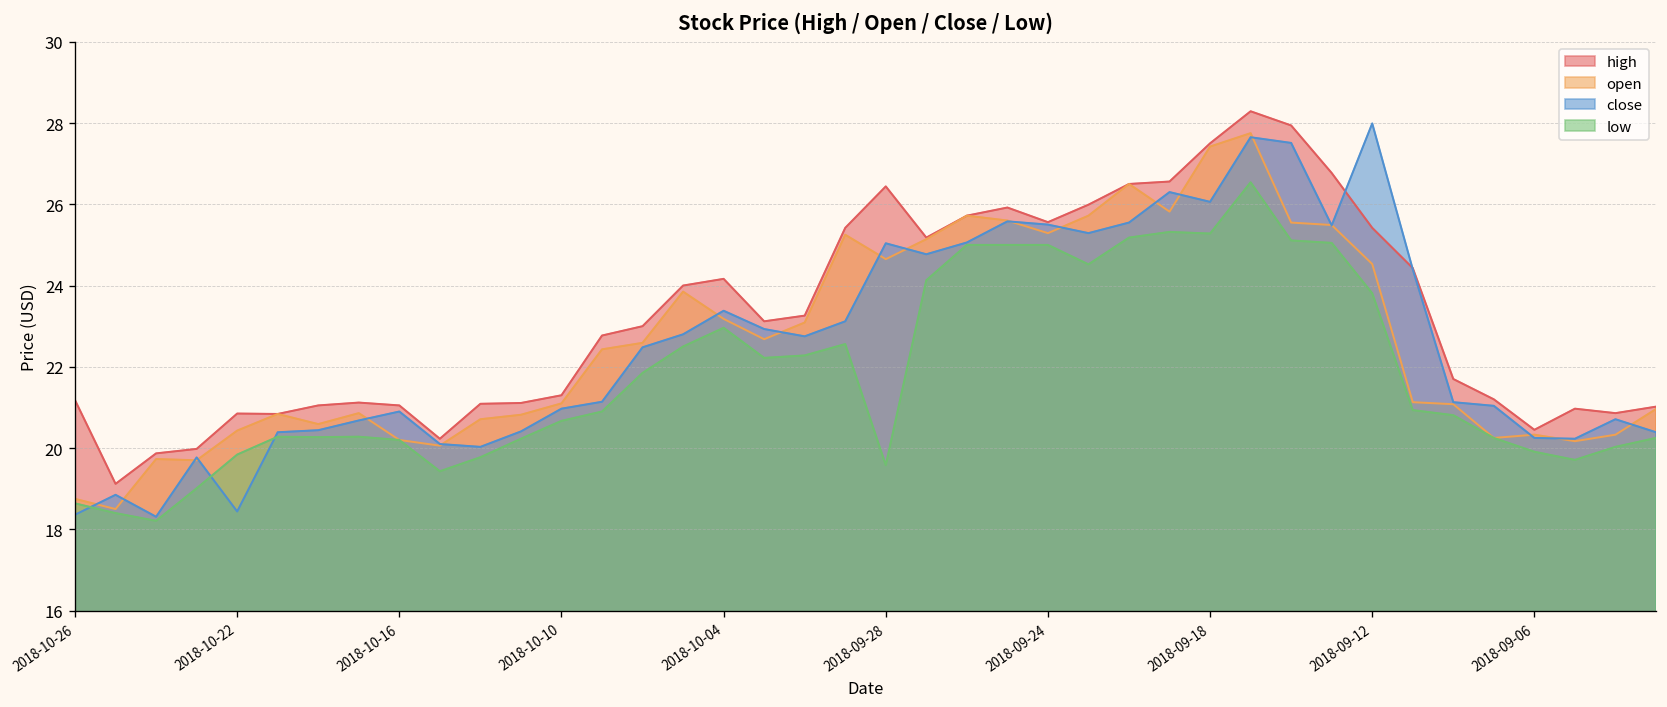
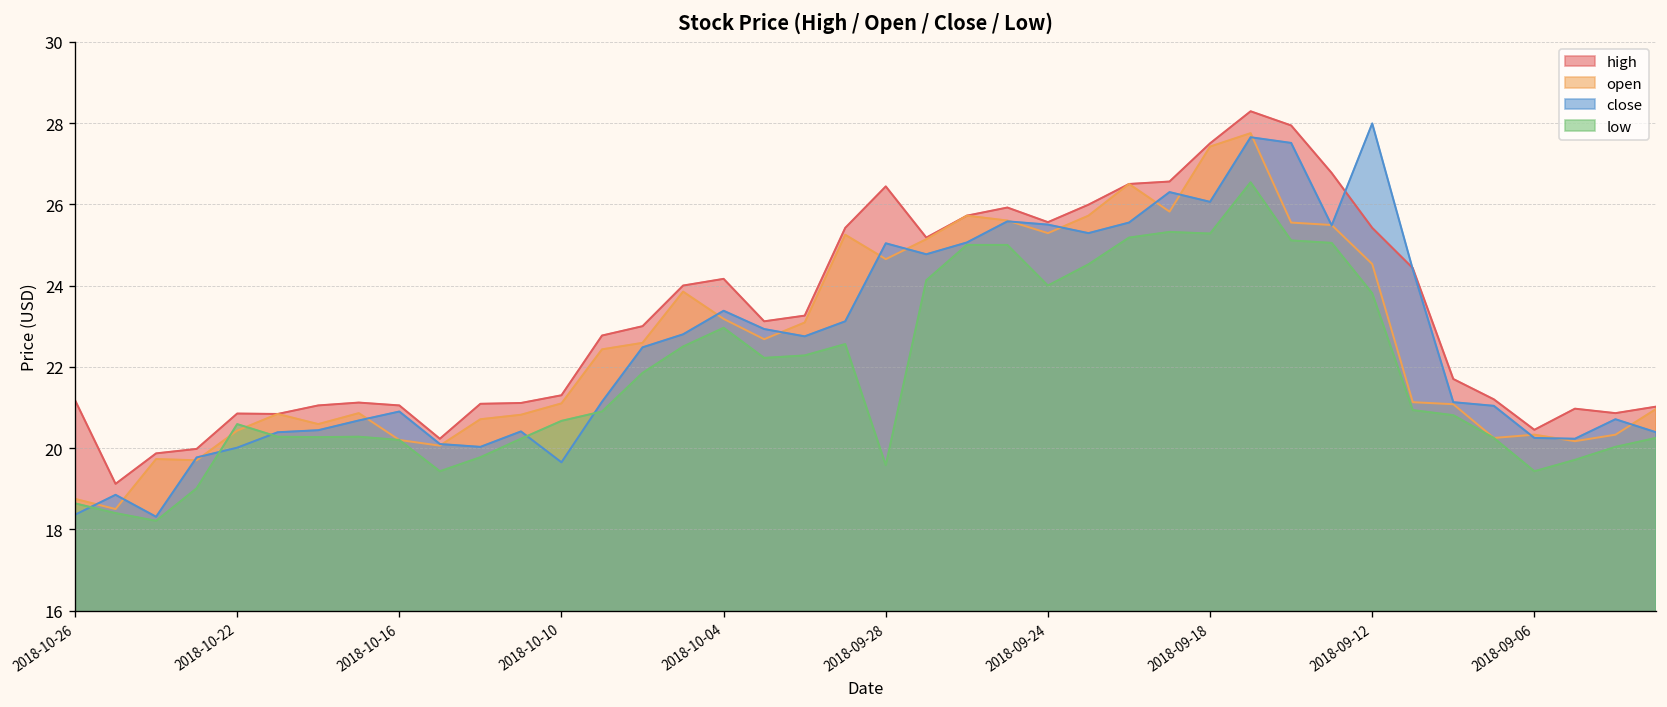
close, 2018-10-22: 18.4 -> 20.0
low, 2018-10-22: 19.8 -> 20.6
close, 2018-10-10: 21.0 -> 19.7
low, 2018-09-24: 25 -> 24
low, 2018-09-06: 19.9 -> 19.4
